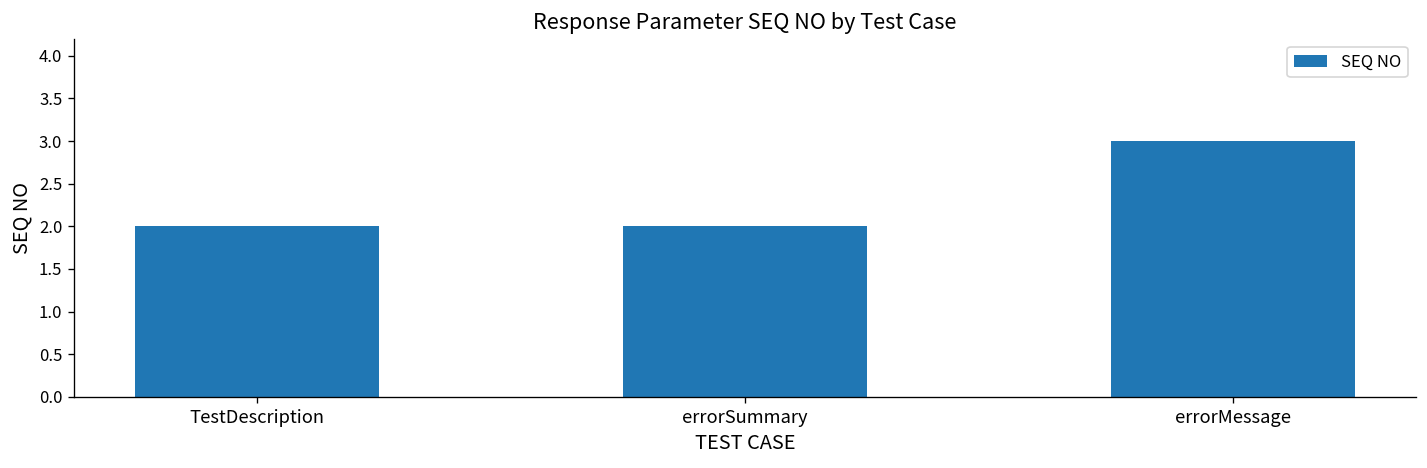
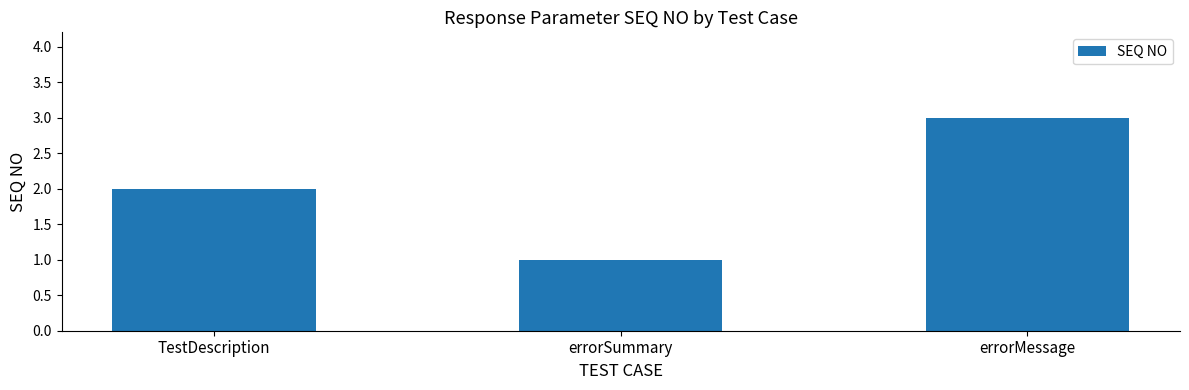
errorSummary: 2 -> 1
